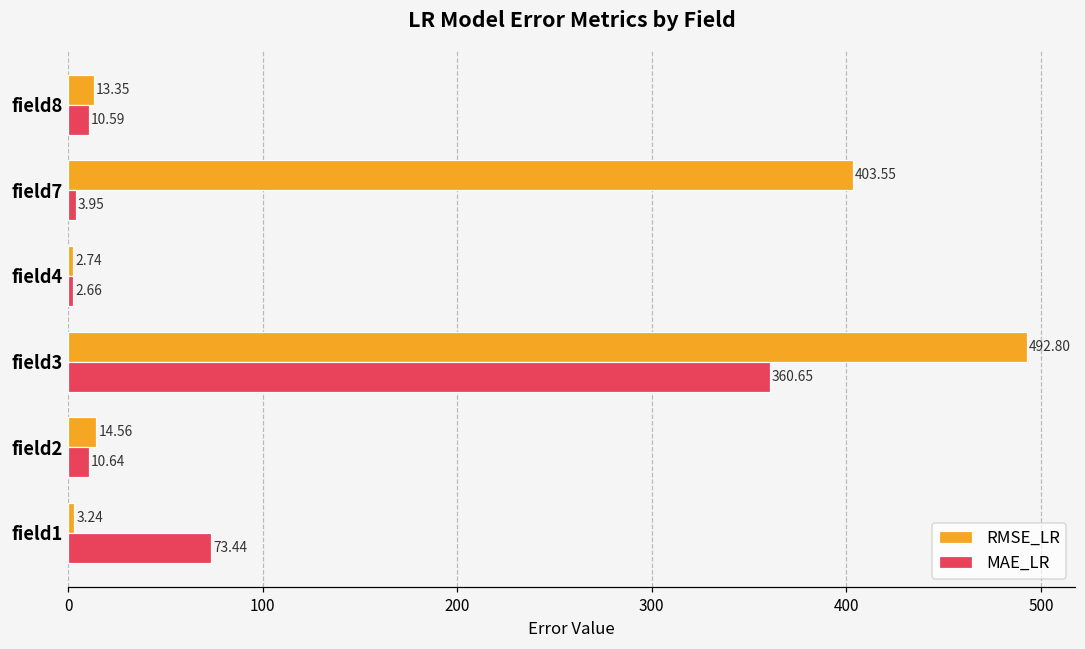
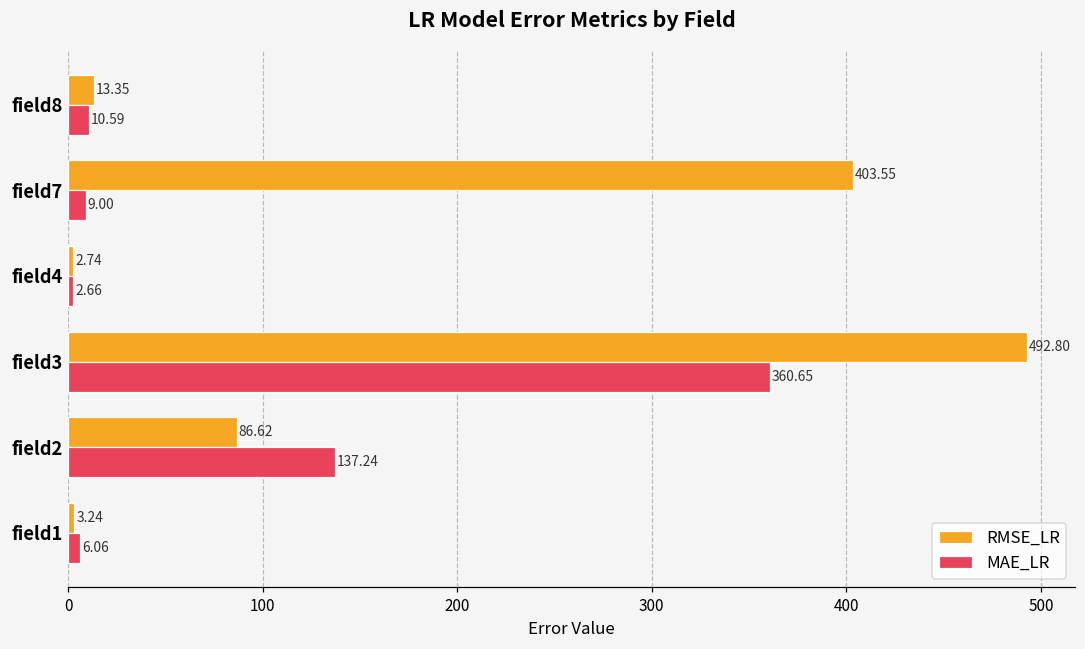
MAE_LR, field7: 3.95 -> 9.00
RMSE_LR, field2: 14.56 -> 86.62
MAE_LR, field2: 10.64 -> 137.24
MAE_LR, field1: 73.44 -> 6.06
